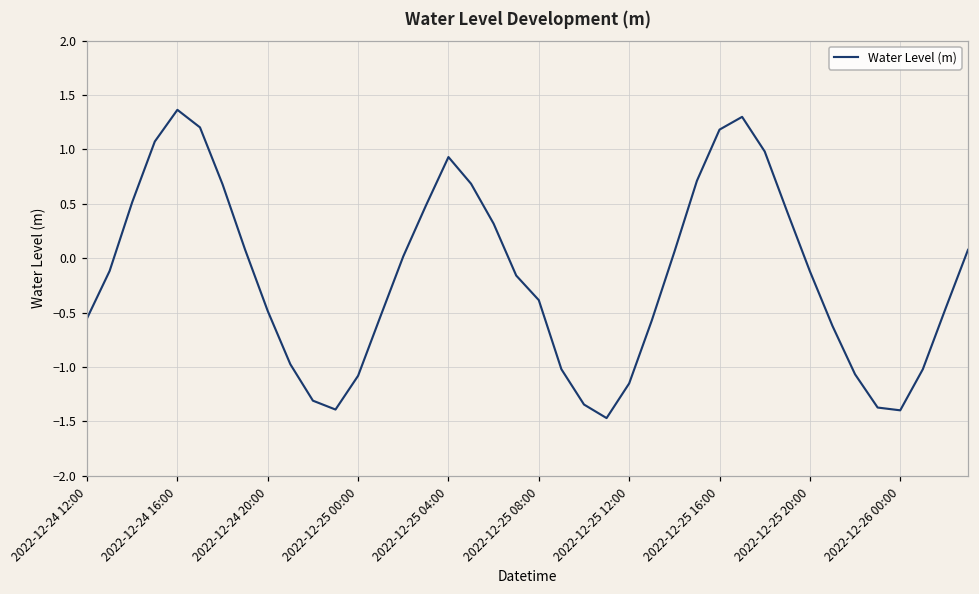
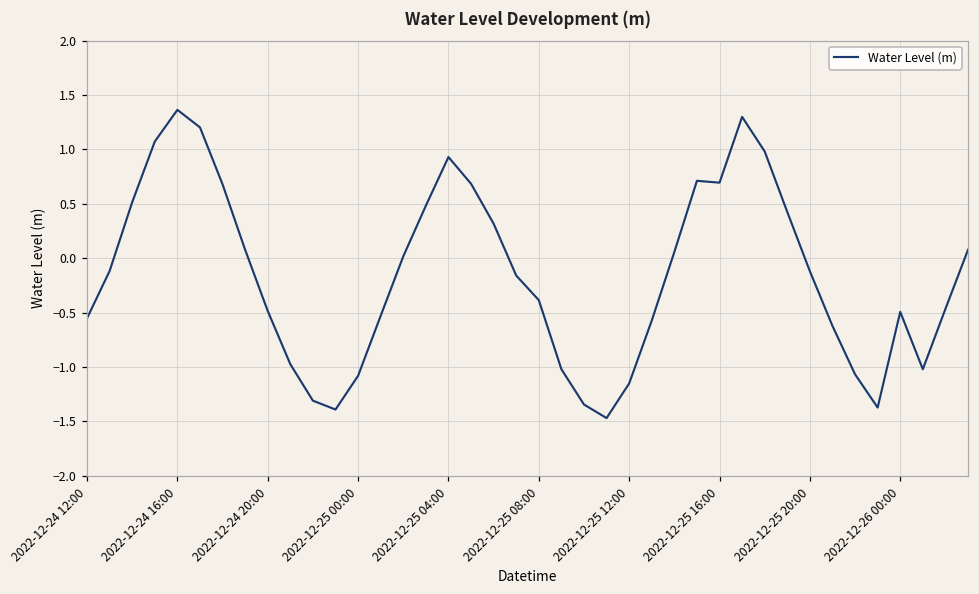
2022-12-25 16:00: 1.2 -> 0.7
2022-12-26 00:00: -1.4 -> -0.5
